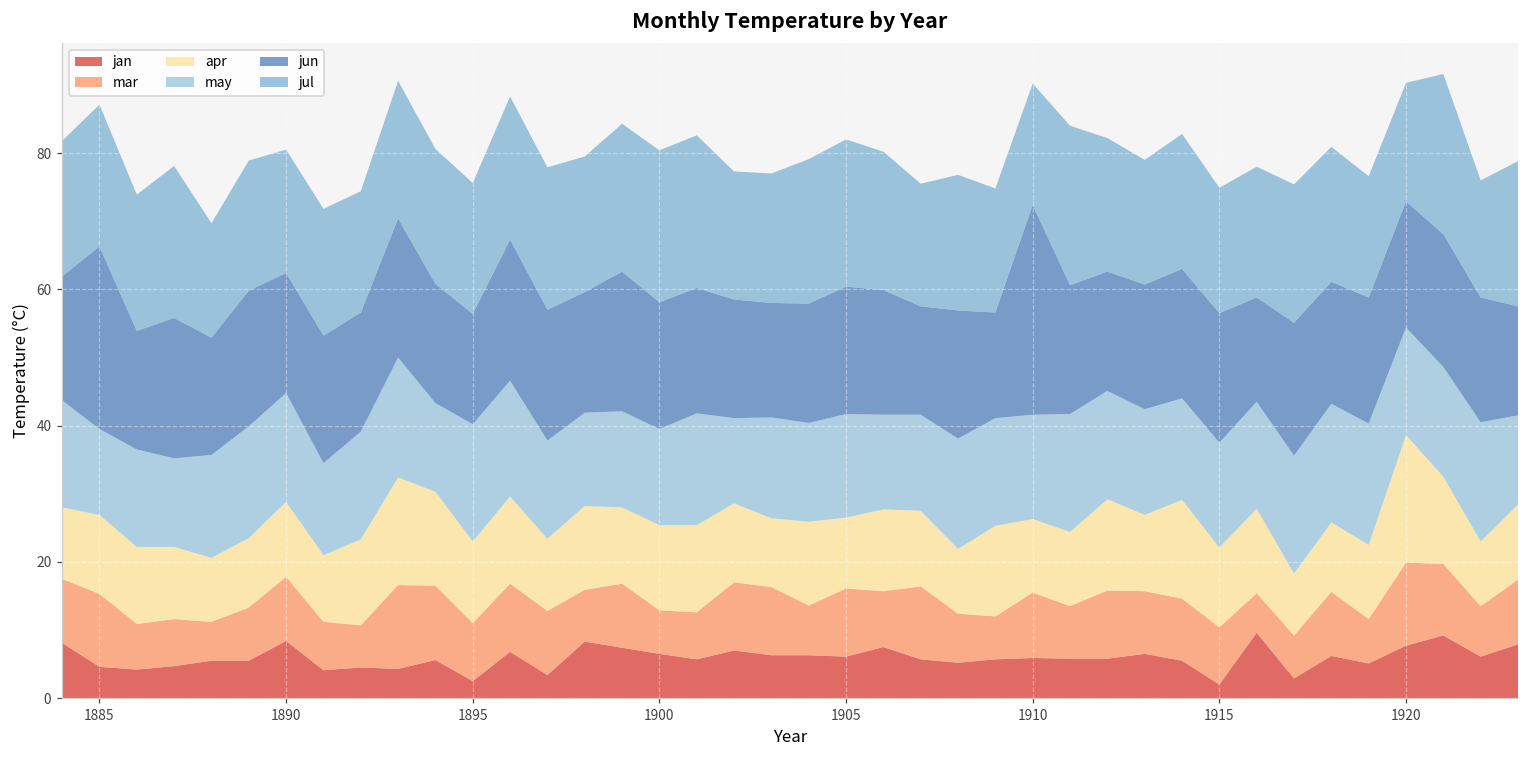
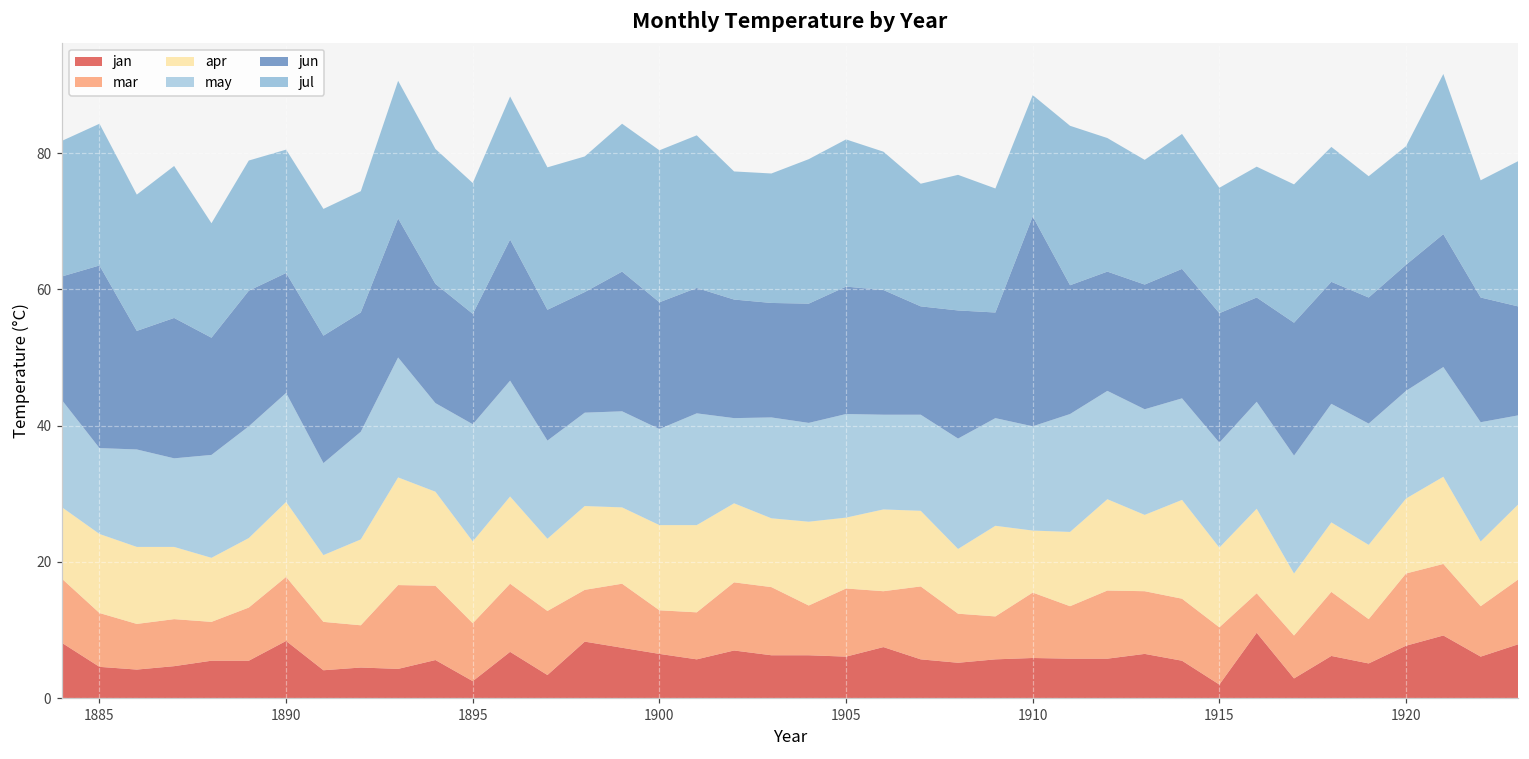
mar, 1885: 11 -> 8
apr, 1910: 11 -> 9
mar, 1920: 12 -> 11
apr, 1920: 19 -> 11
